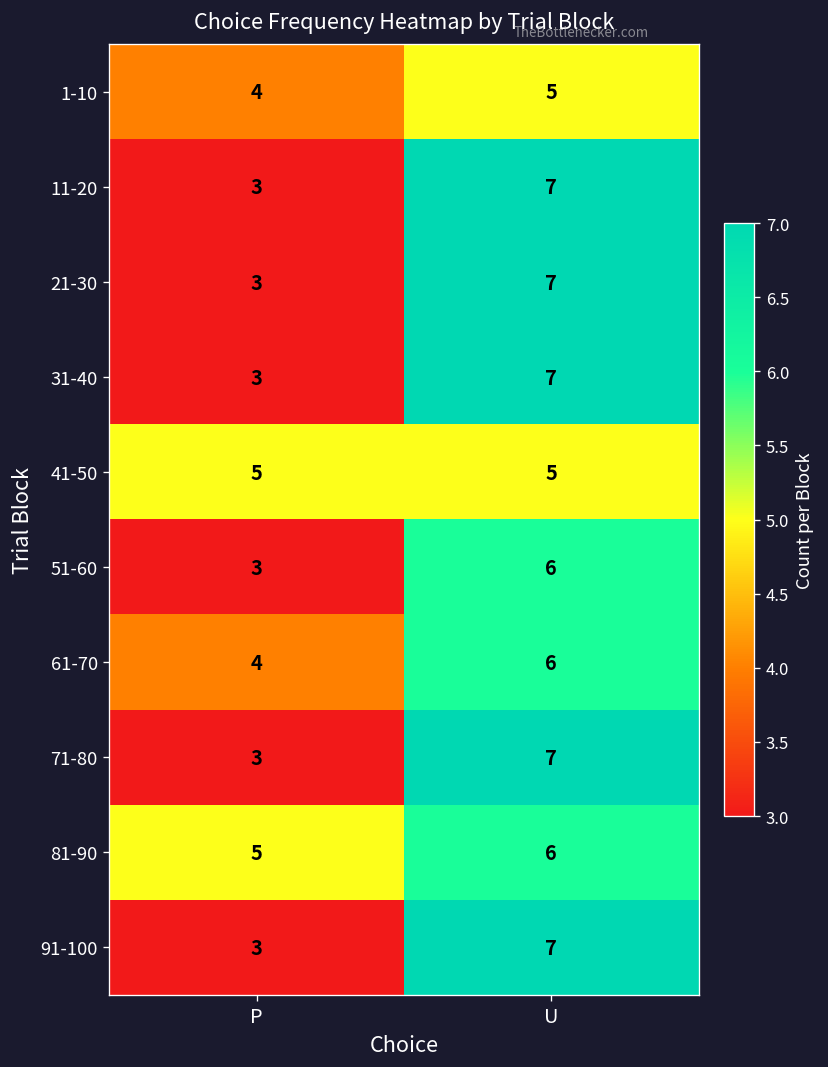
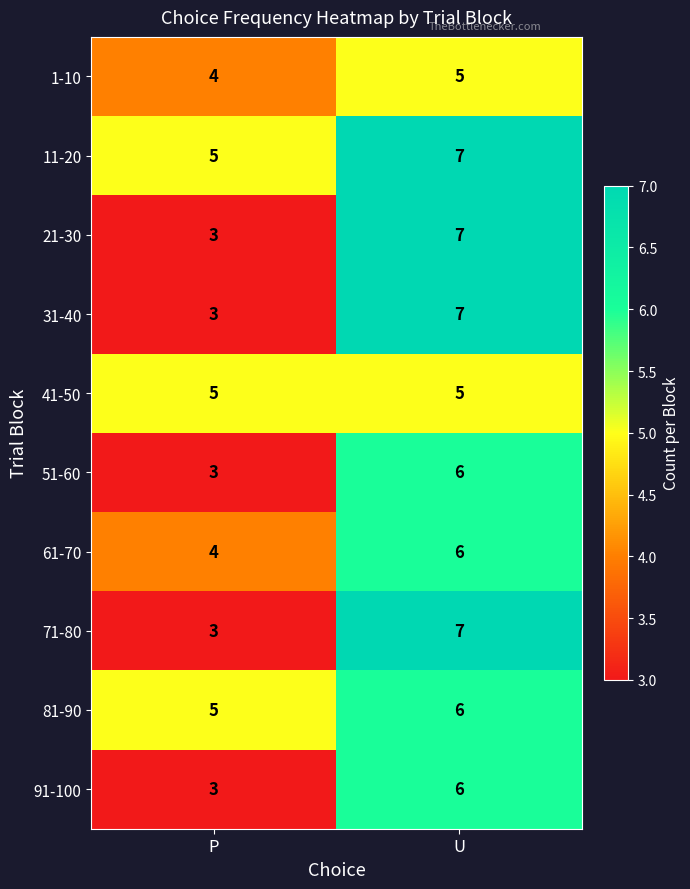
11-20, P: 3 -> 5
91-100, U: 7 -> 6
